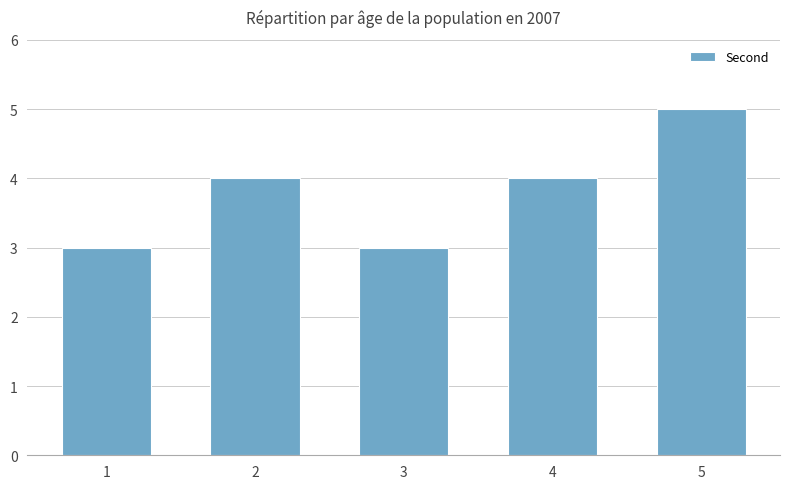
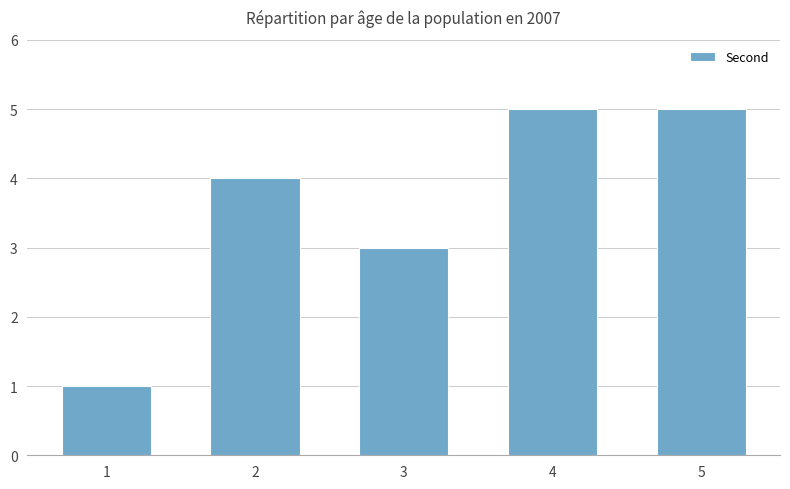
1: 3 -> 1
4: 4 -> 5
